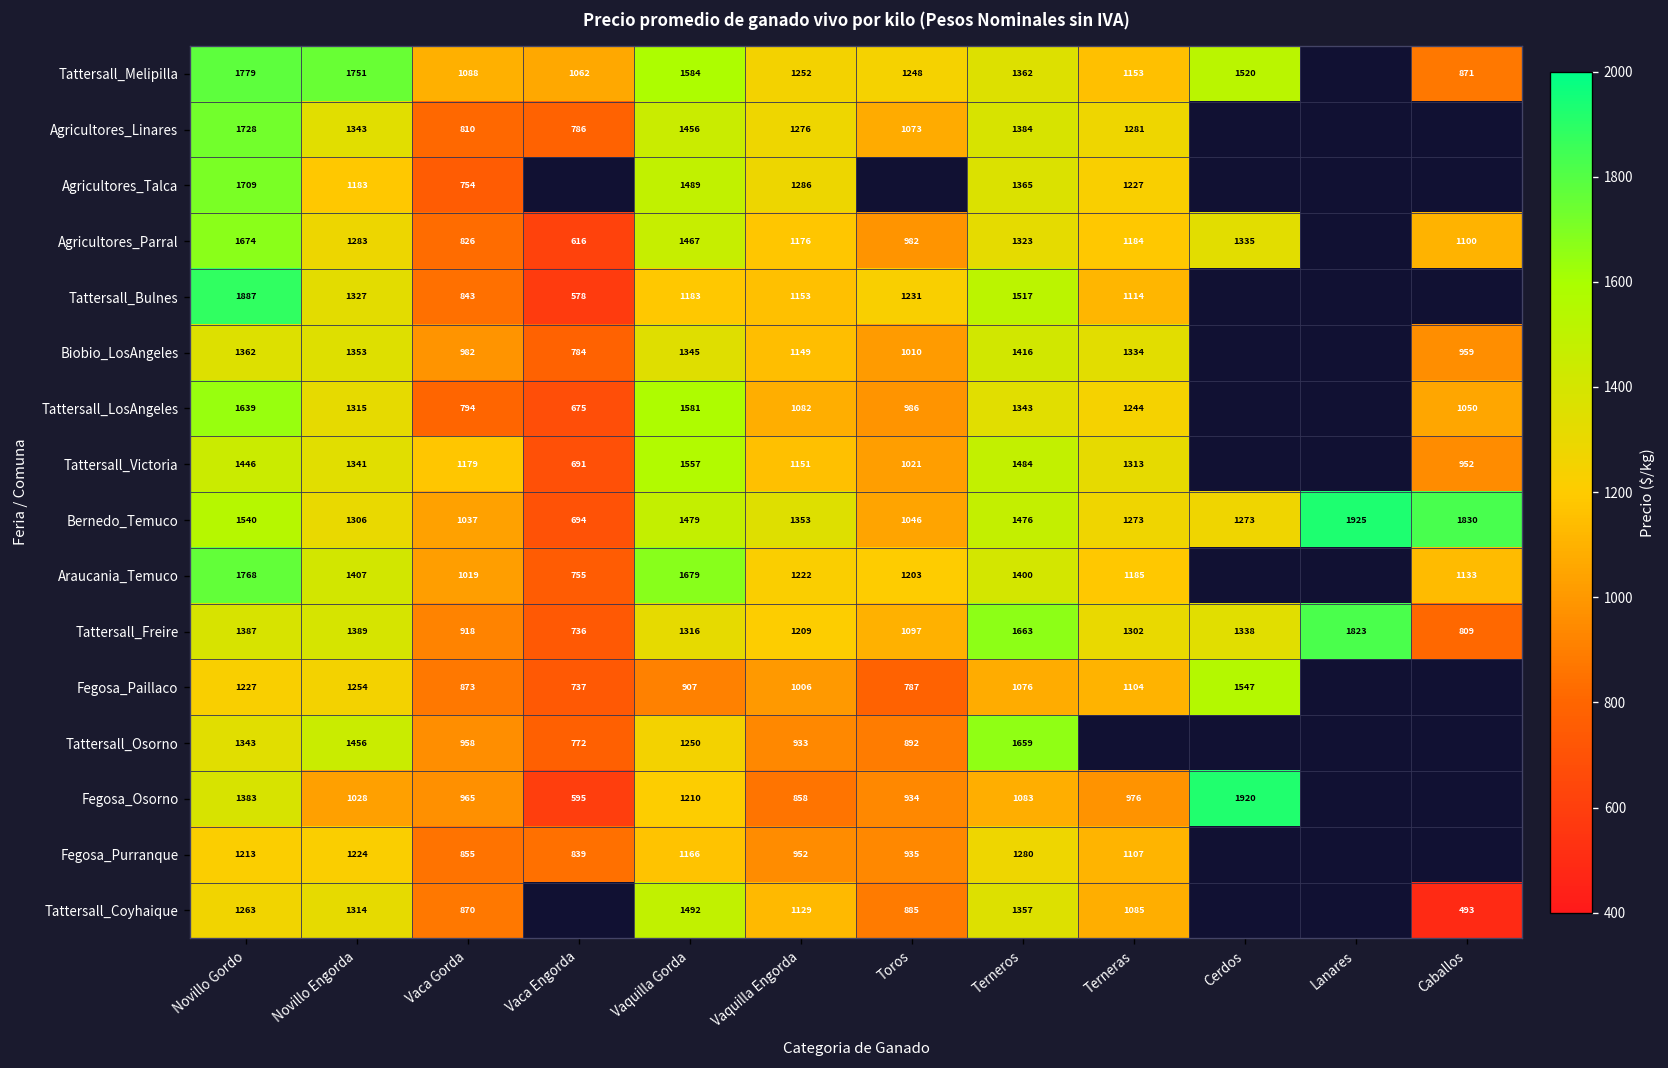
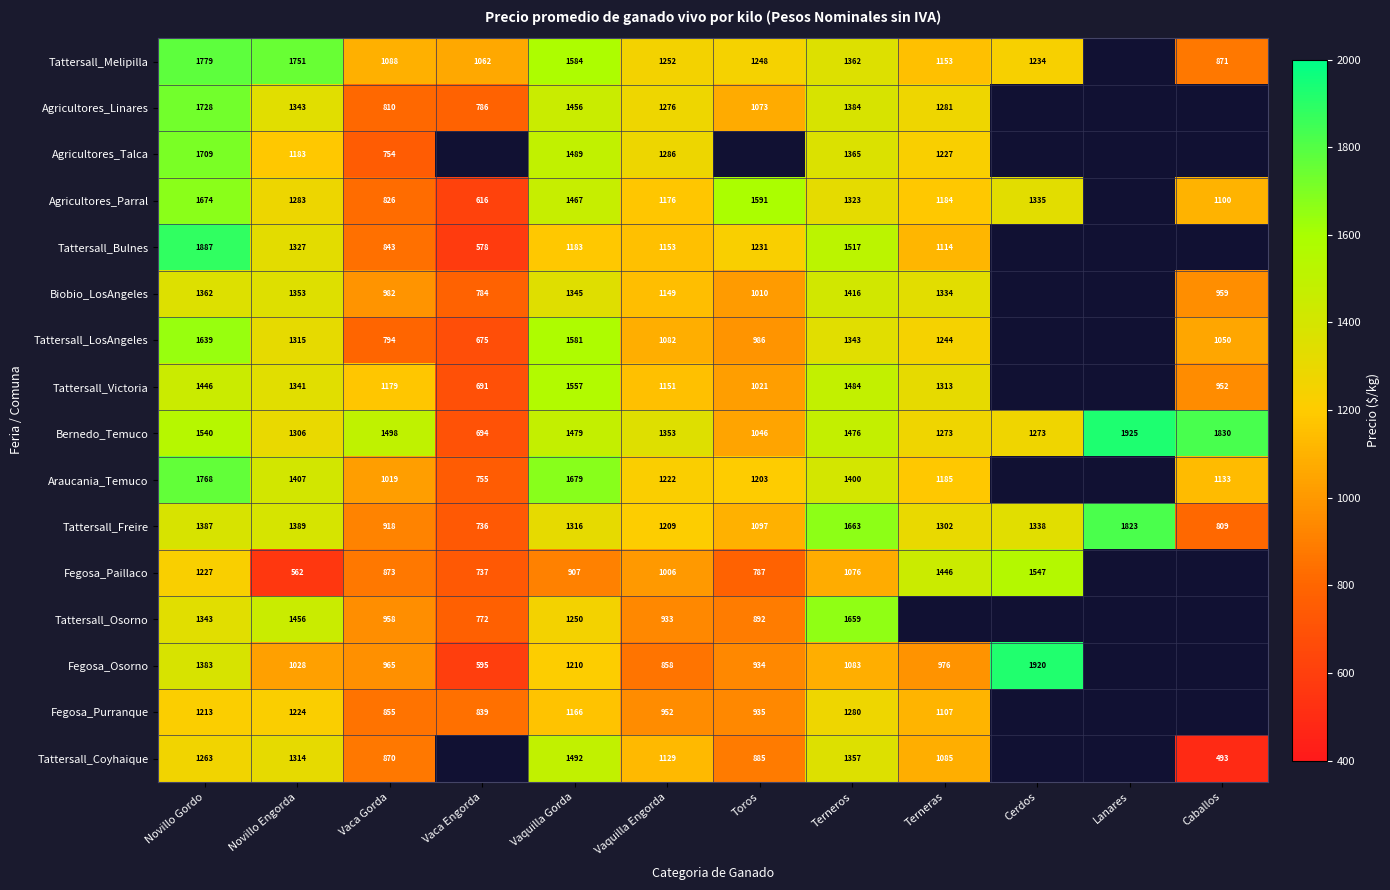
Tattersall_Melipilla, Cerdos: 1520 -> 1234
Agricultores_Parral, Toros: 982 -> 1591
Bernedo_Temuco, Vaca Gorda: 1037 -> 1498
Fegosa_Paillaco, Novillo Engorda: 1254 -> 562
Fegosa_Paillaco, Terneras: 1104 -> 1446
